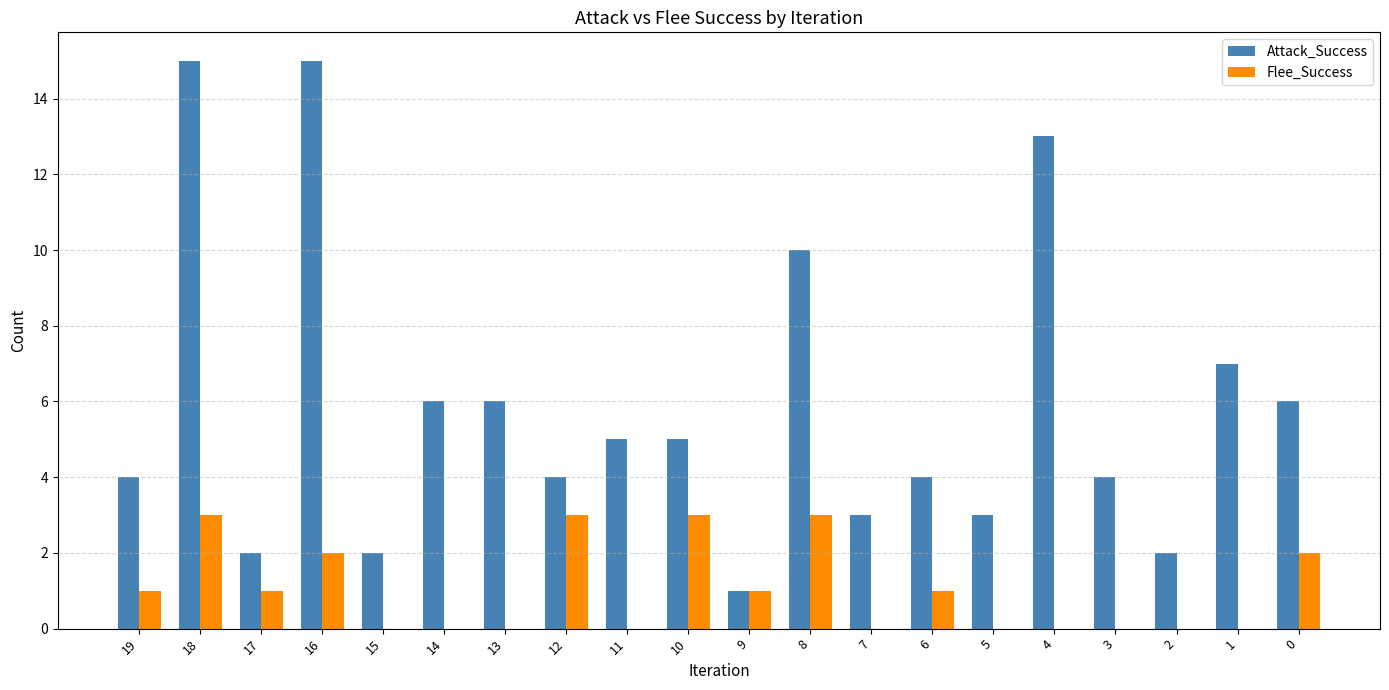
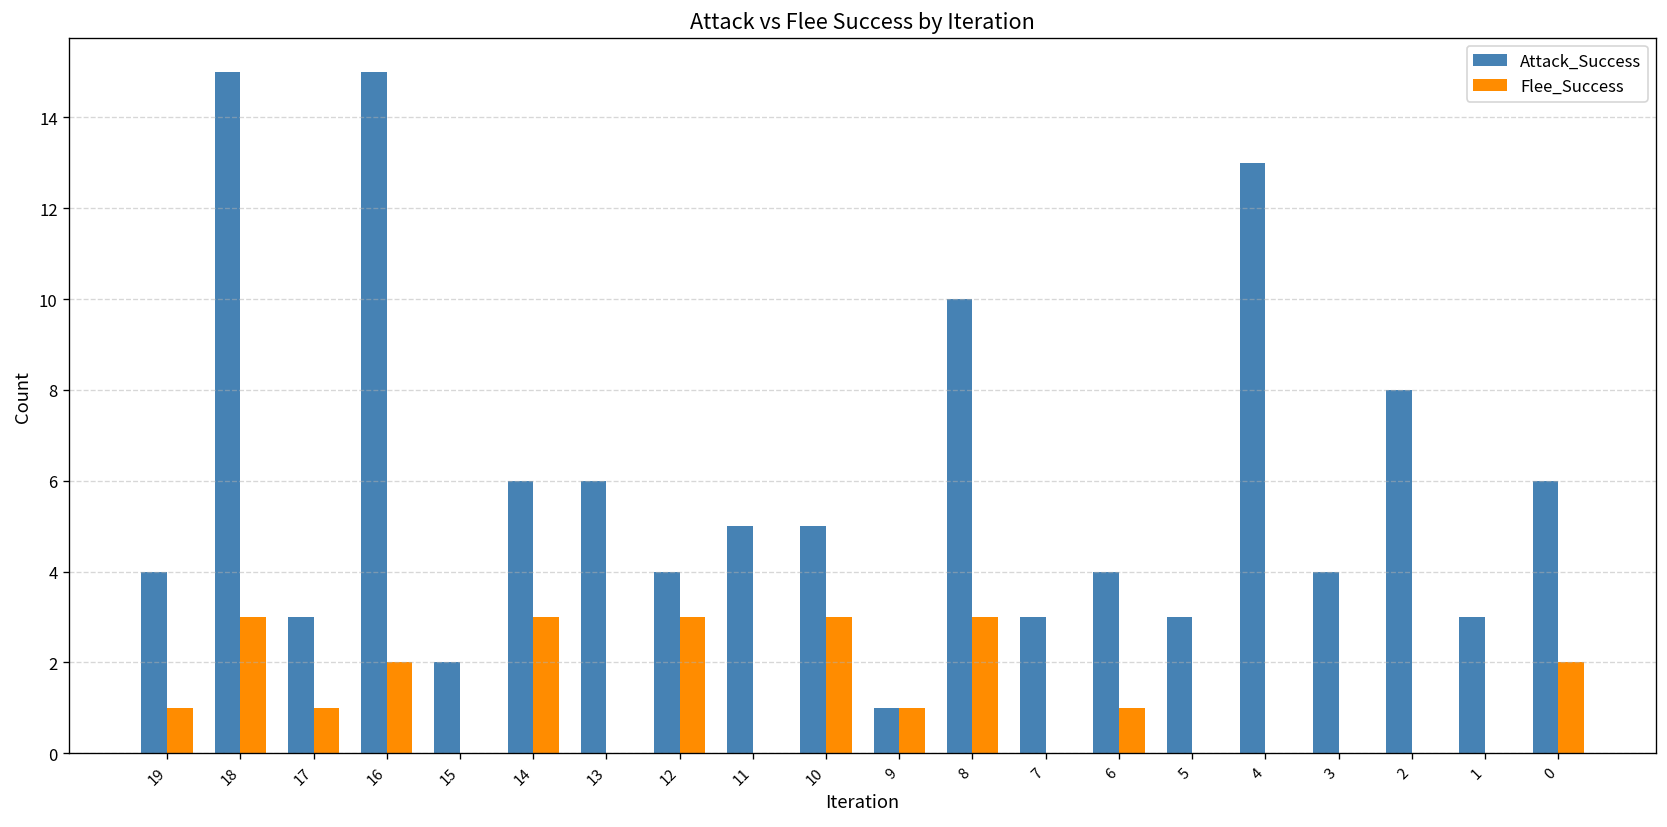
Attack_Success, 17: 2 -> 3
Flee_Success, 14: 0 -> 3
Attack_Success, 2: 2 -> 8
Attack_Success, 1: 7 -> 3
